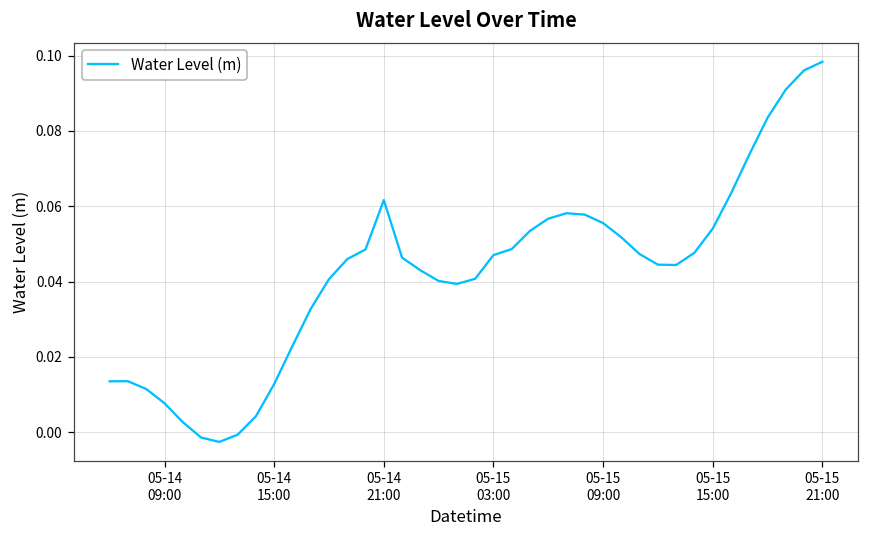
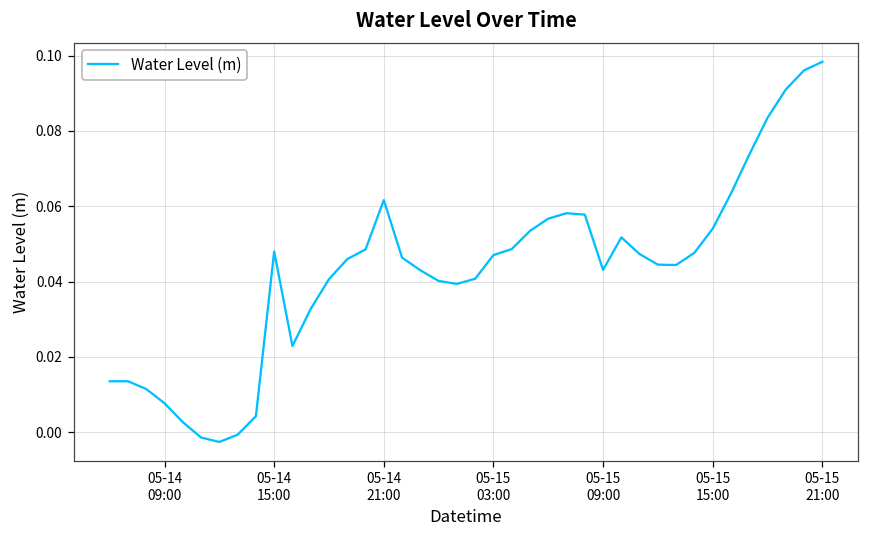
05-14 15:00: 0.013 -> 0.048
05-15 09:00: 0.056 -> 0.043
